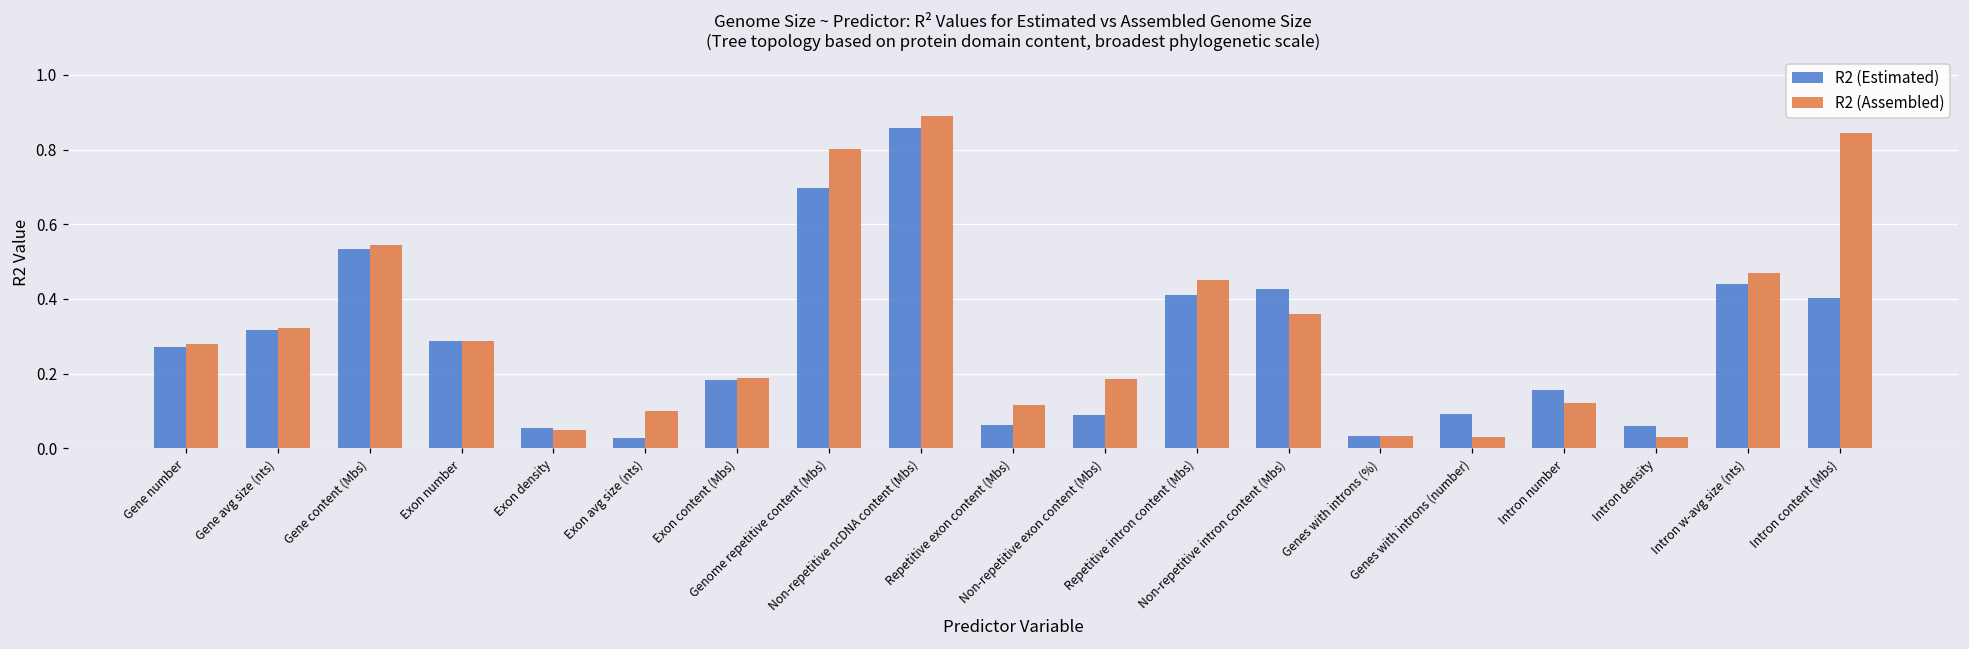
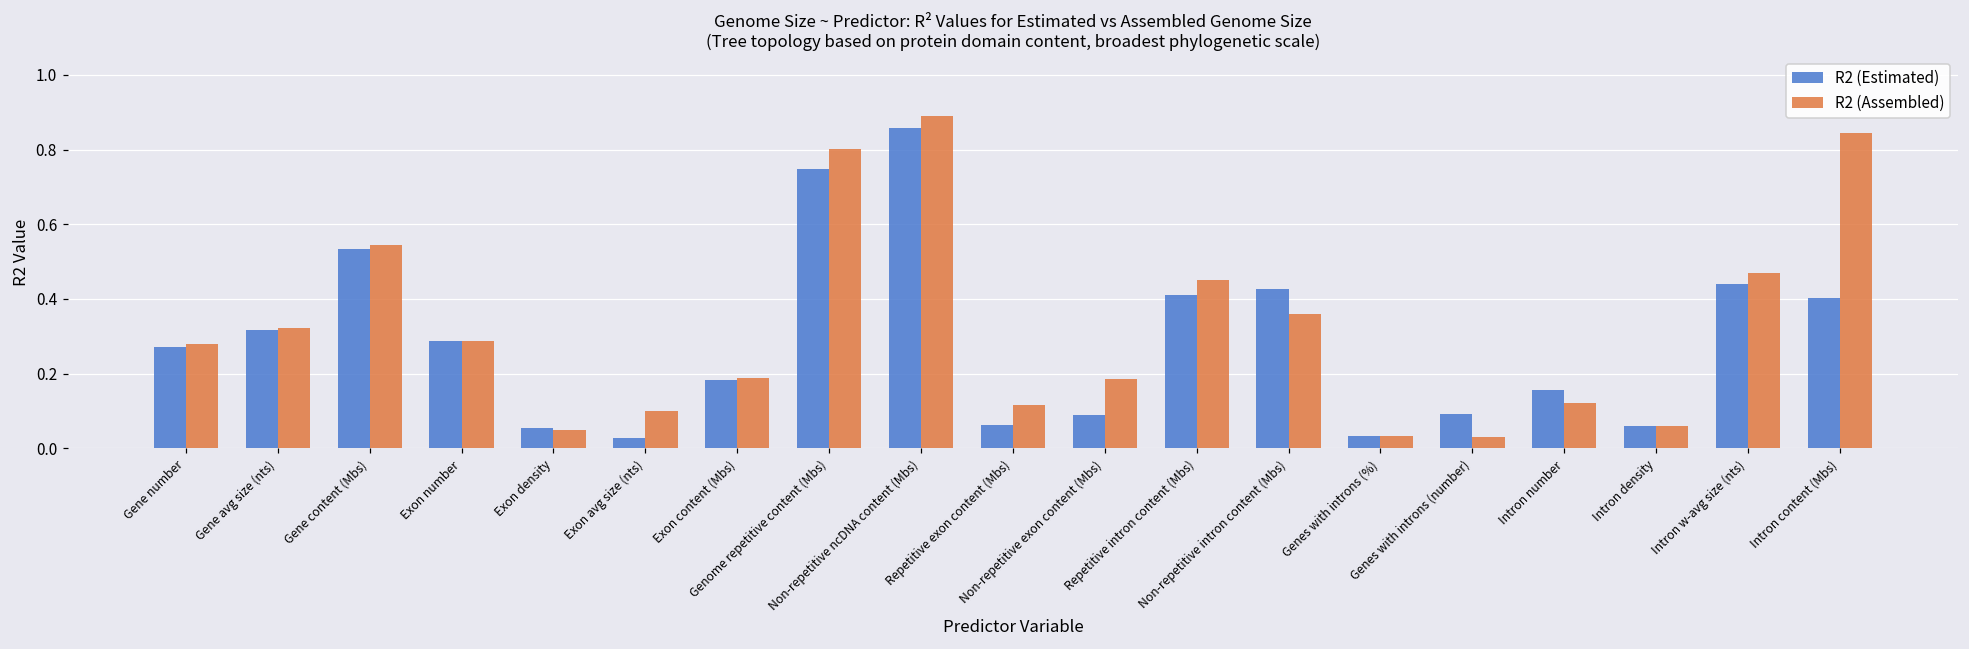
R2 (Estimated), Genome repetitive content (Mbs): 0.70 -> 0.75
R2 (Assembled), Intron density: 0.03 -> 0.06
